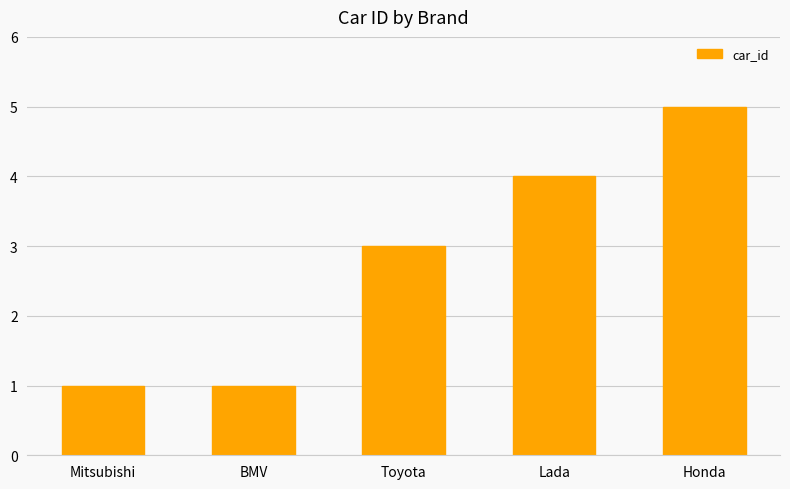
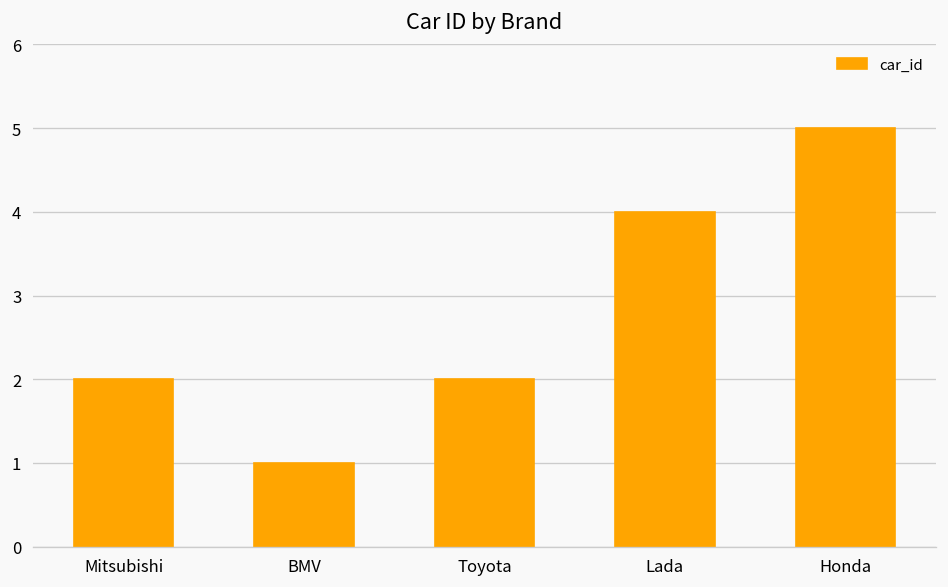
Mitsubishi: 1 -> 2
Toyota: 3 -> 2
